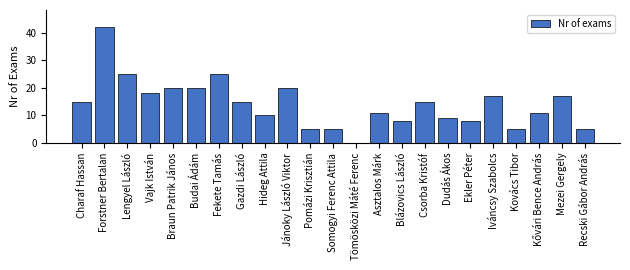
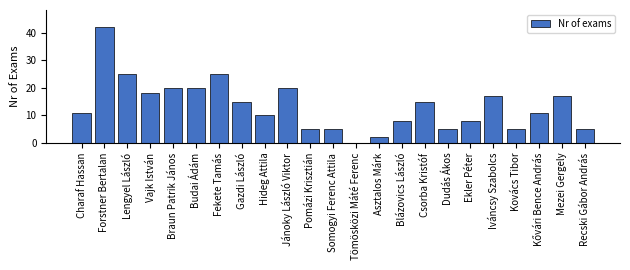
Charaf Hassan: 15 -> 11
Asztalos Márk: 11 -> 2
Dudás Ákos: 9 -> 5
